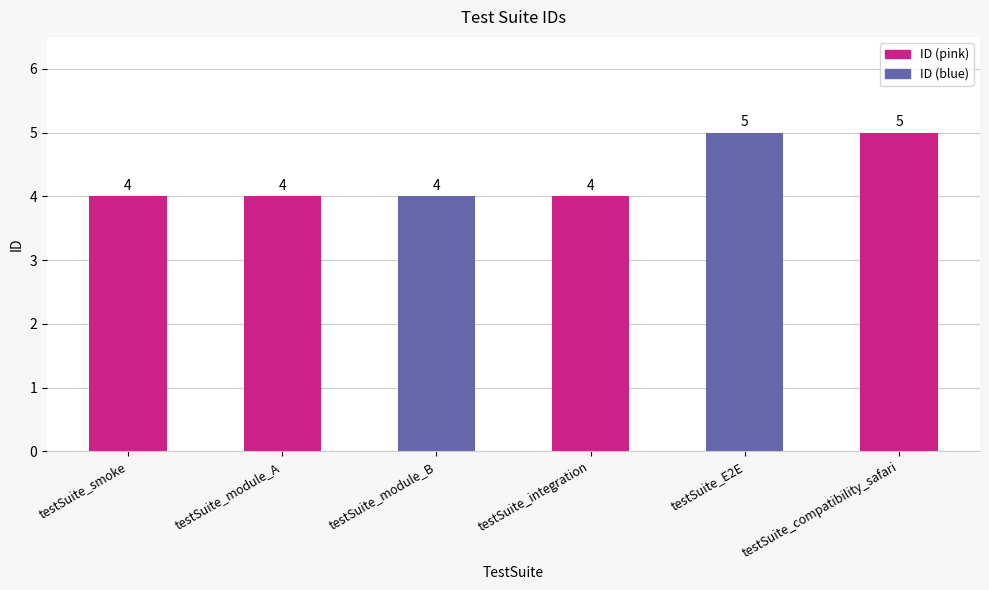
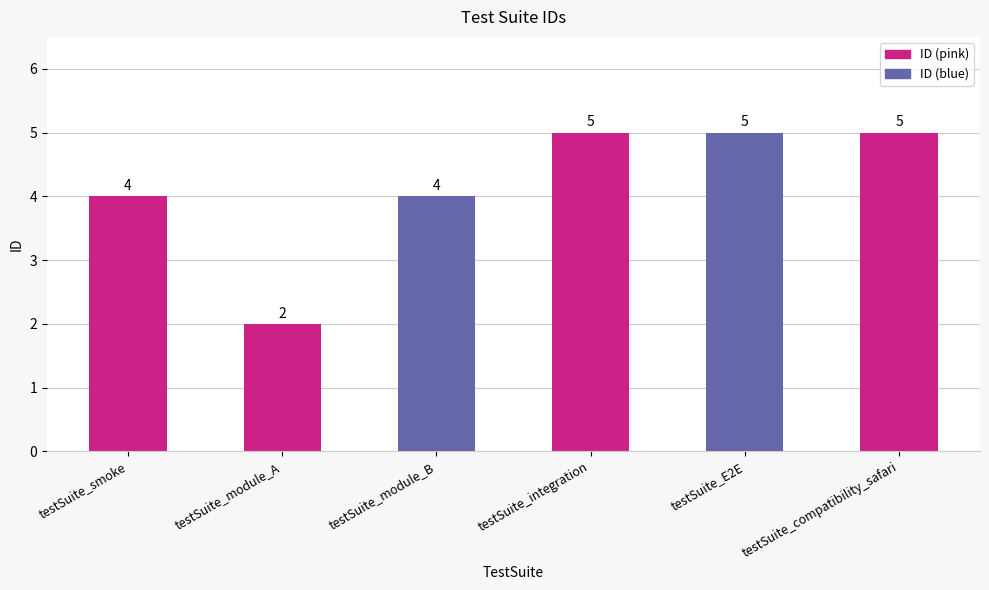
testSuite_module_A: 4 -> 2
testSuite_integration: 4 -> 5
